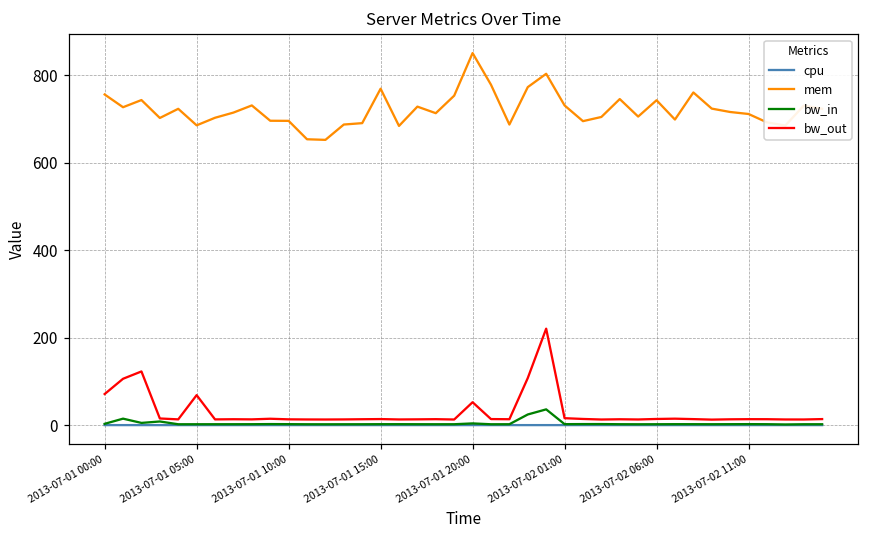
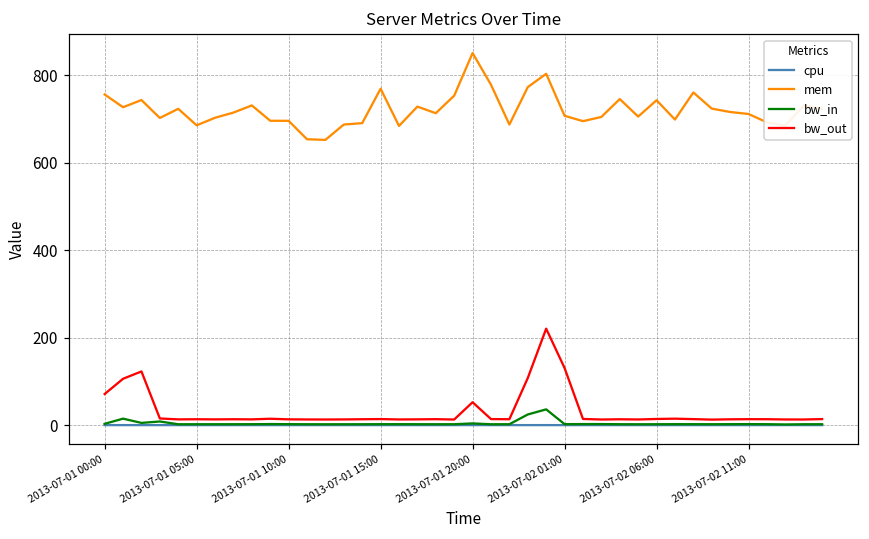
bw_out, 2013-07-01 05:00: 70 -> 10
mem, 2013-07-02 01:00: 730 -> 710
bw_out, 2013-07-02 01:00: 20 -> 130
